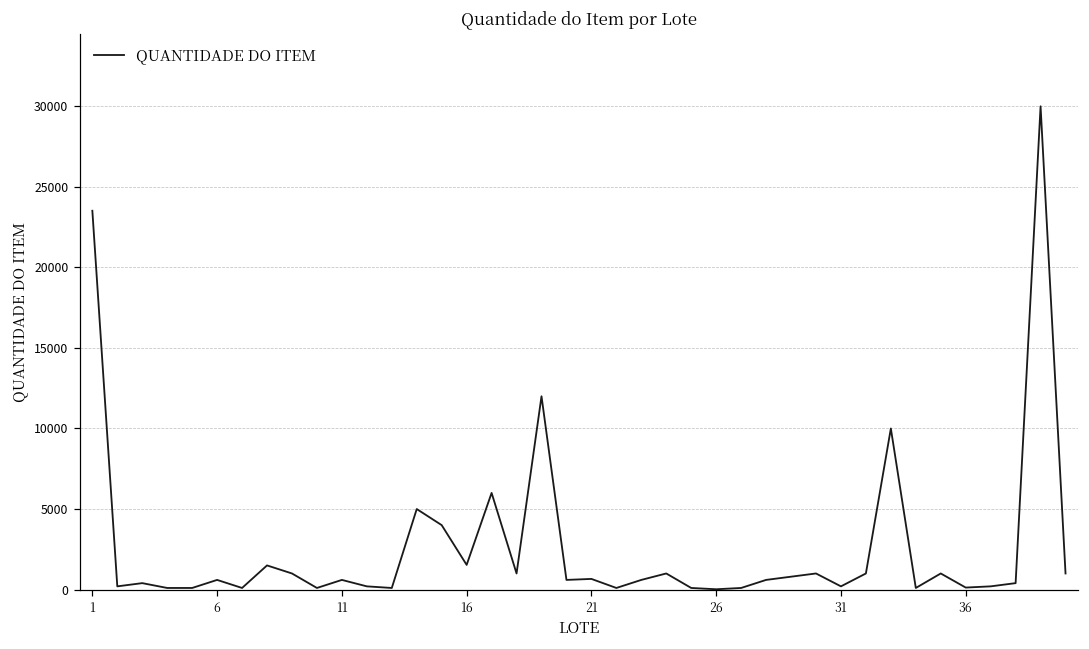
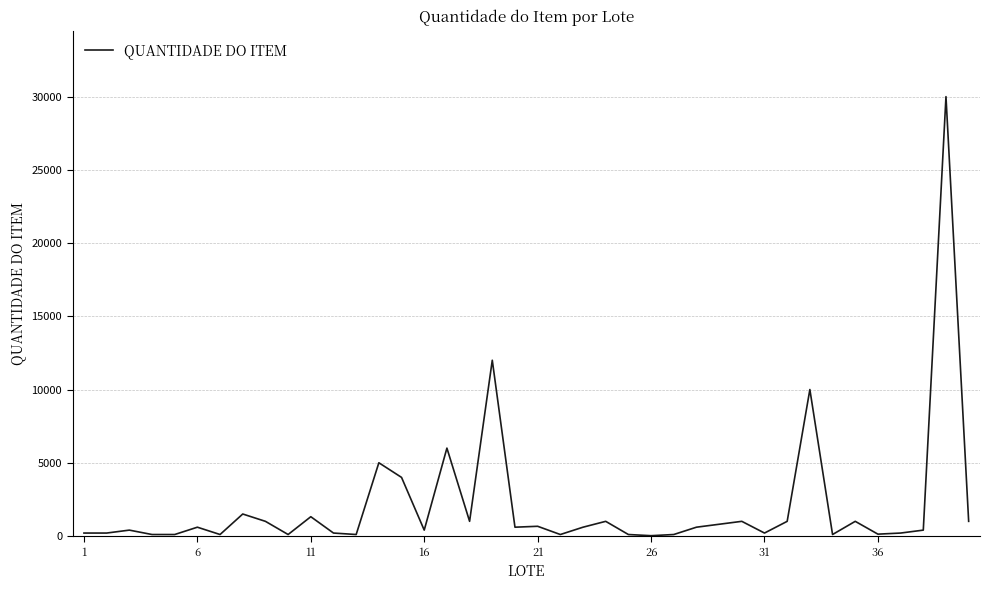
1: 23500 -> 200
11: 600 -> 1300
16: 1500 -> 400
